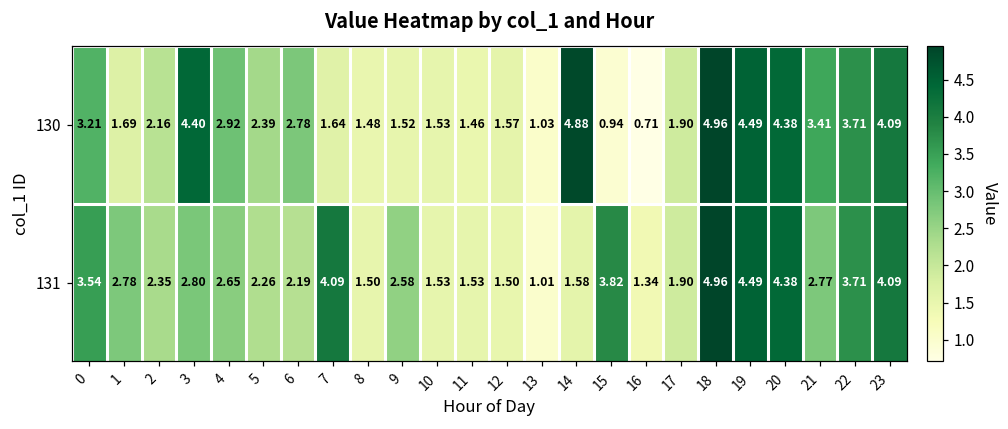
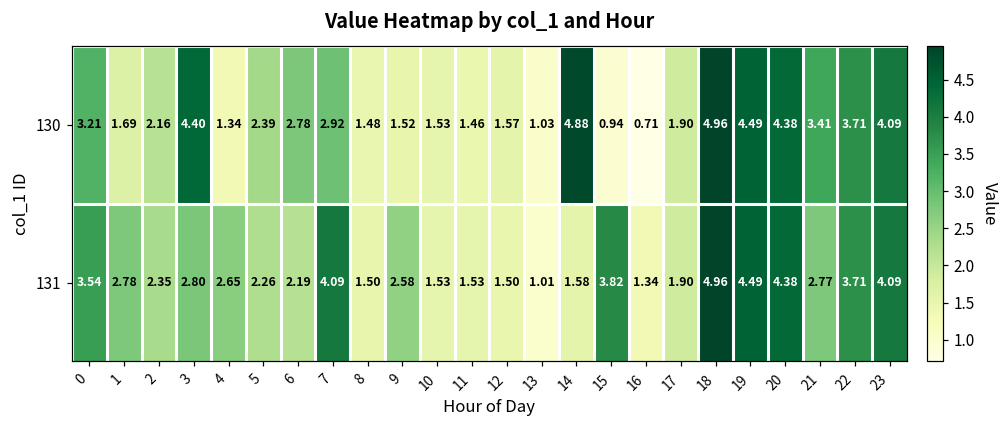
130, 4: 2.92 -> 1.34
130, 7: 1.64 -> 2.92
